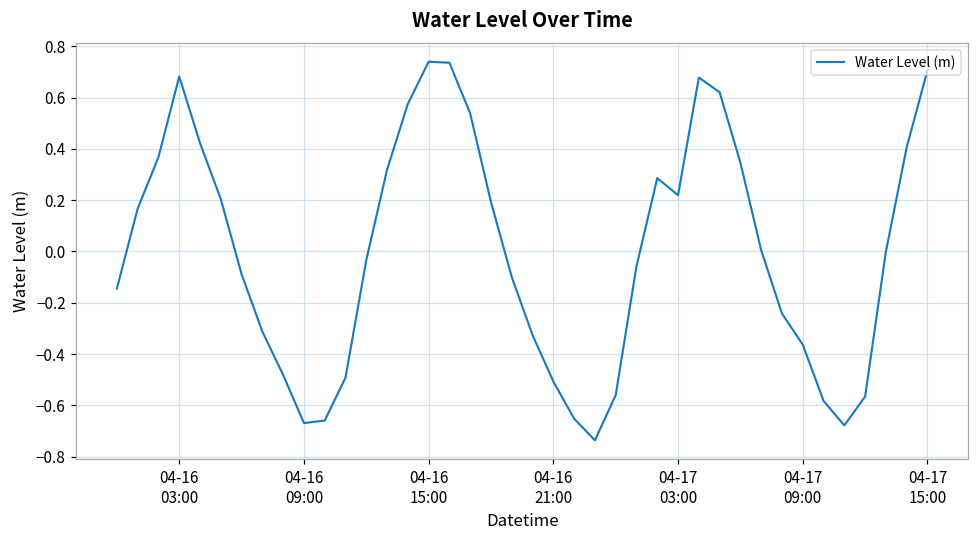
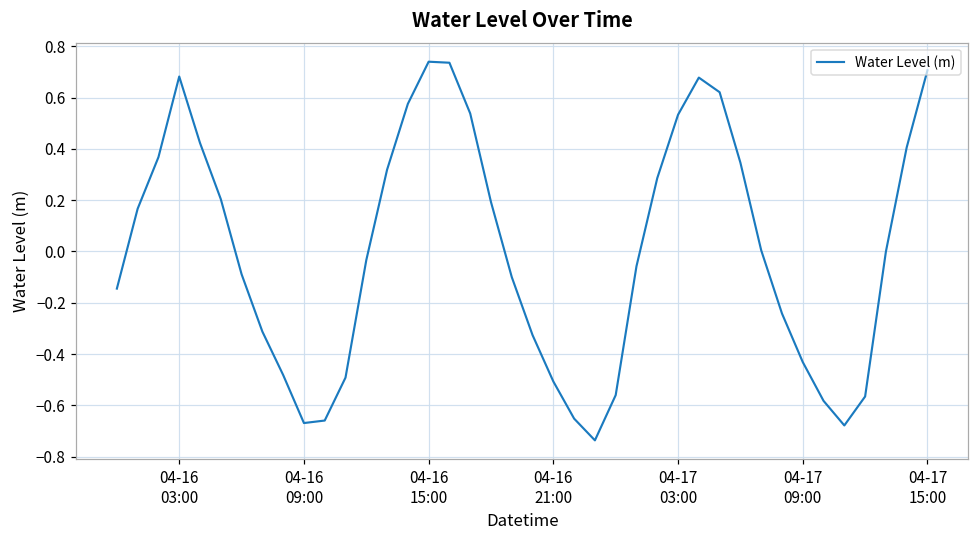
04-17 03:00: 0.22 -> 0.53
04-17 09:00: -0.36 -> -0.43
